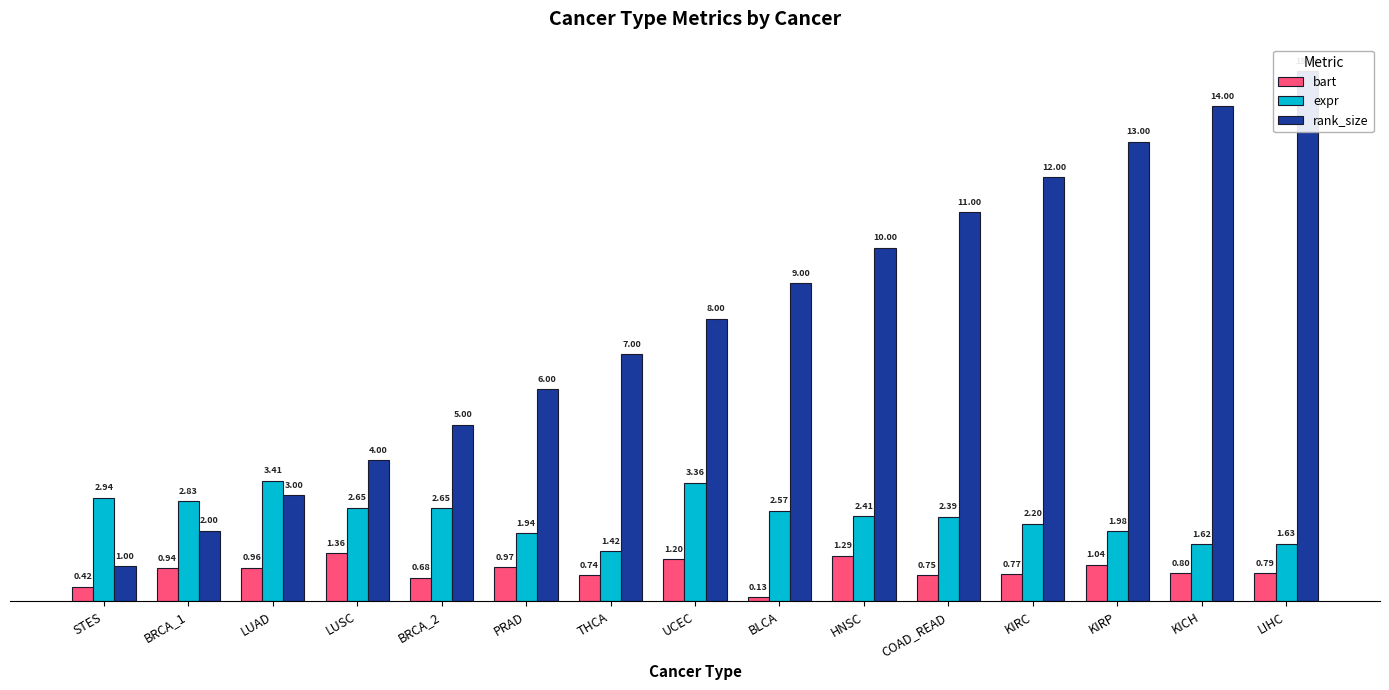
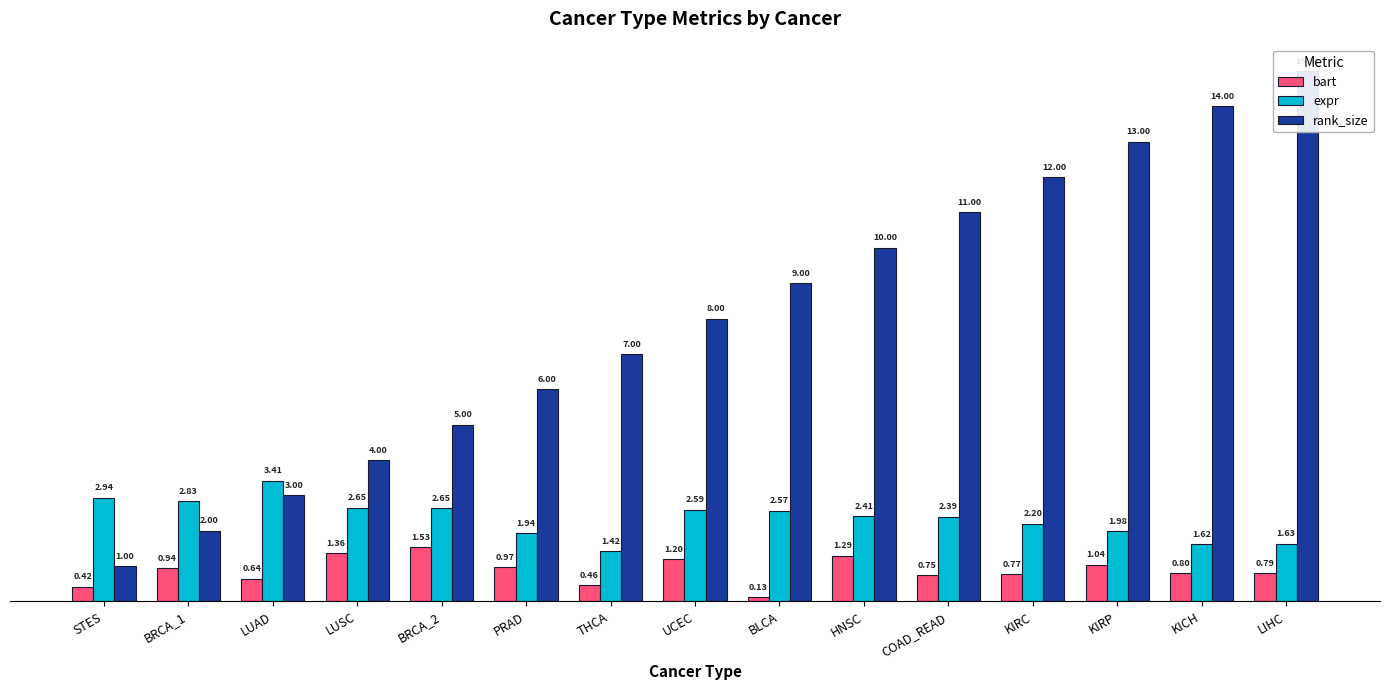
bart, LUAD: 0.96 -> 0.64
bart, BRCA_2: 0.68 -> 1.53
bart, THCA: 0.74 -> 0.46
expr, UCEC: 3.36 -> 2.59
